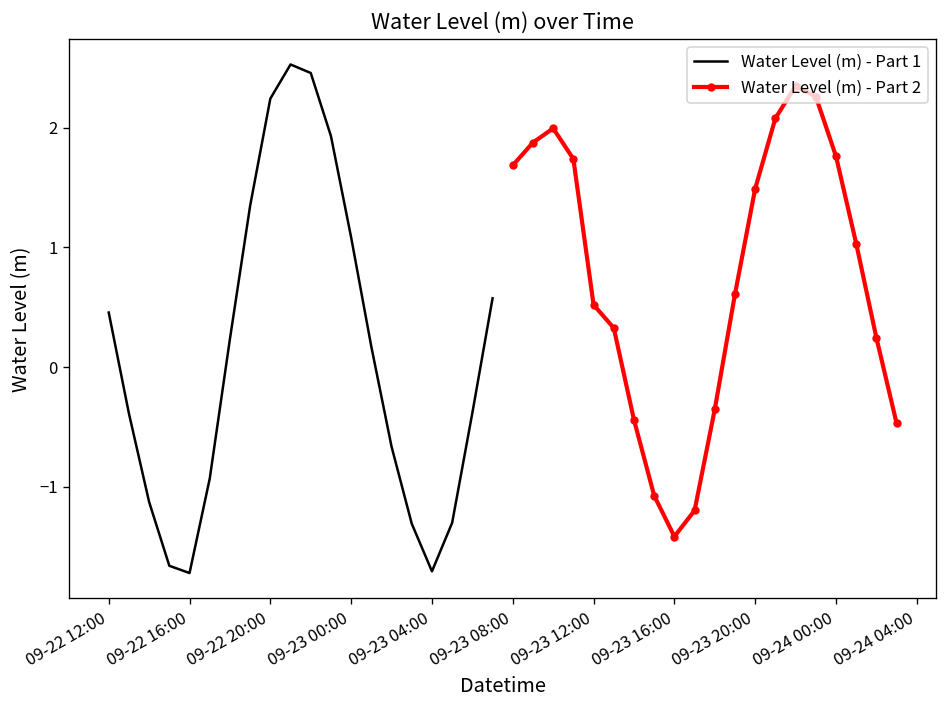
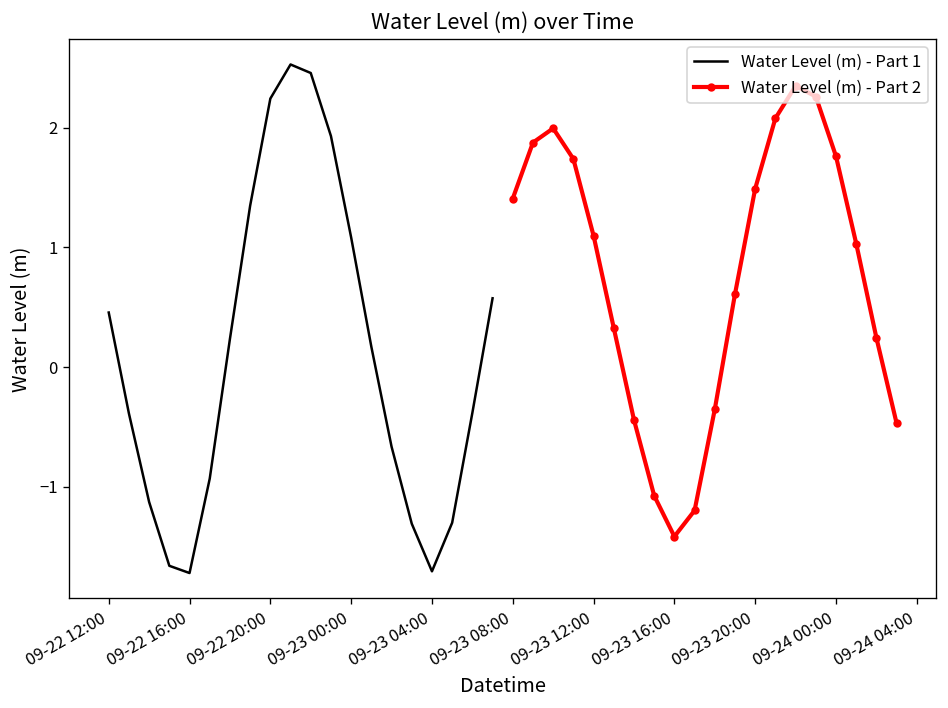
Water Level (m) - Part 2, 09-23 08:00: 1.7 -> 1.4
Water Level (m) - Part 2, 09-23 12:00: 0.5 -> 1.1
